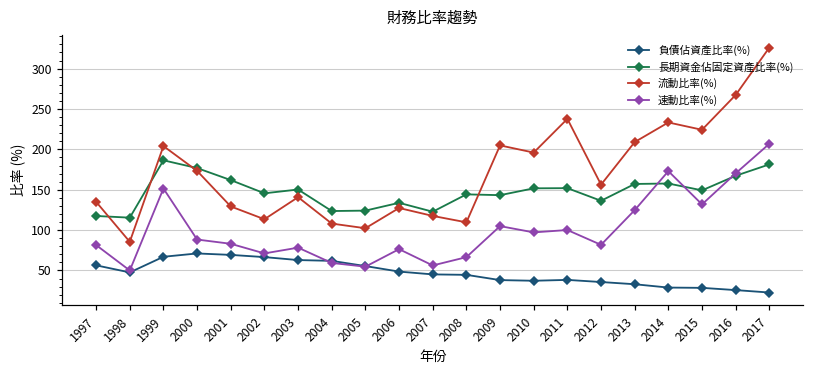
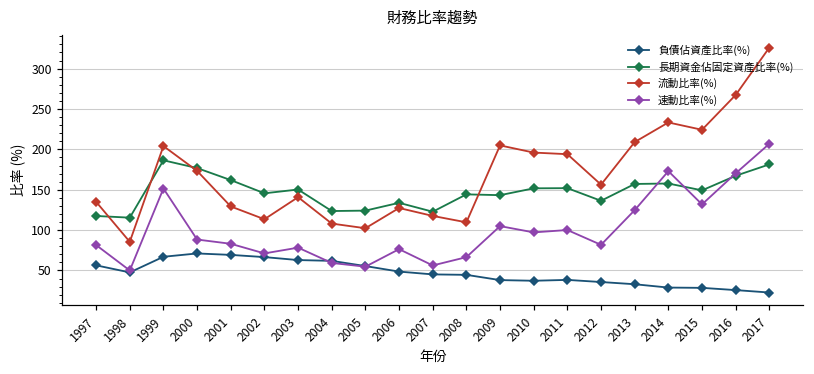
流動比率(%), 2011: 240 -> 190
